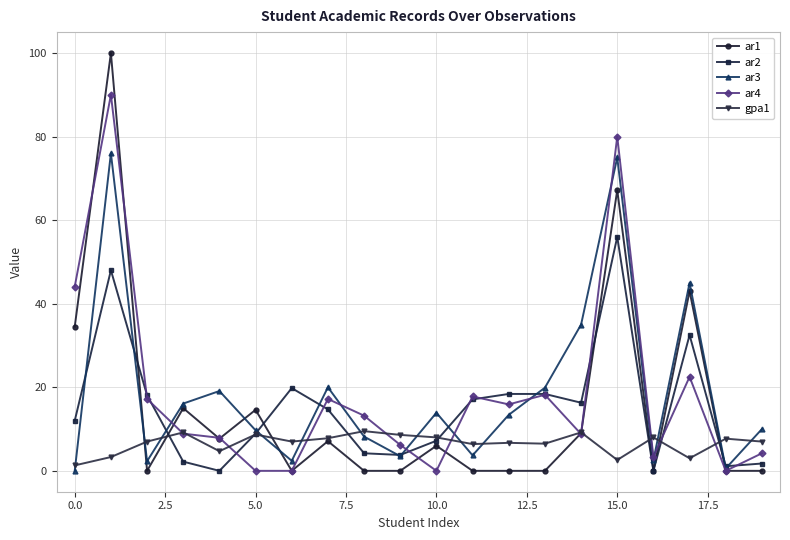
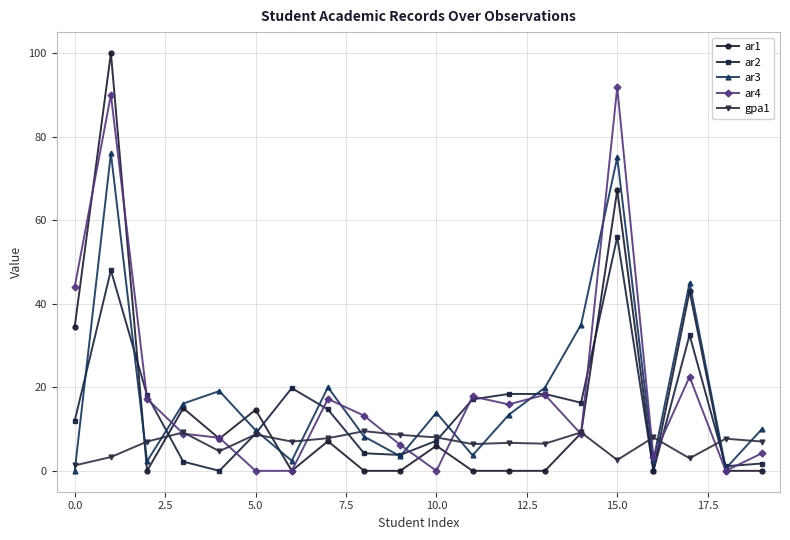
ar4, 15.0: 80 -> 92
